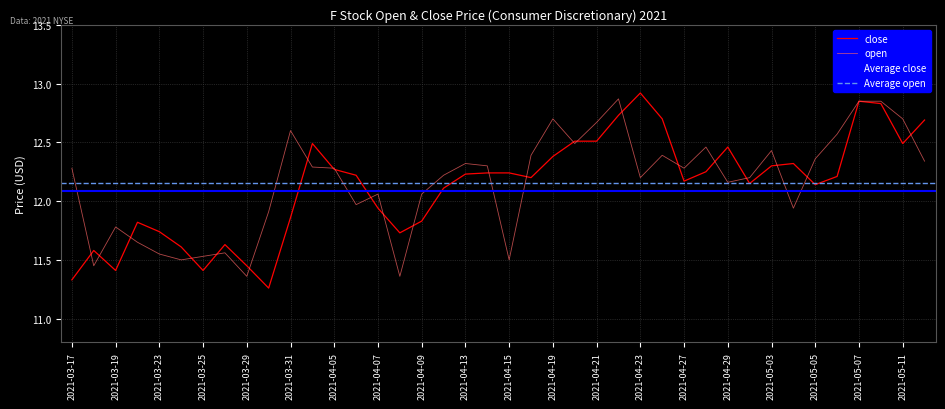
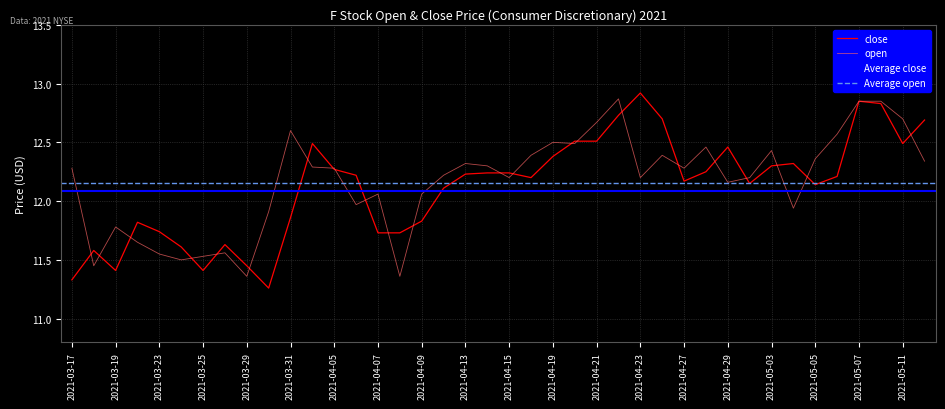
close, 2021-04-07: 11.94 -> 11.73
open, 2021-04-15: 11.5 -> 12.2
open, 2021-04-19: 12.7 -> 12.5
